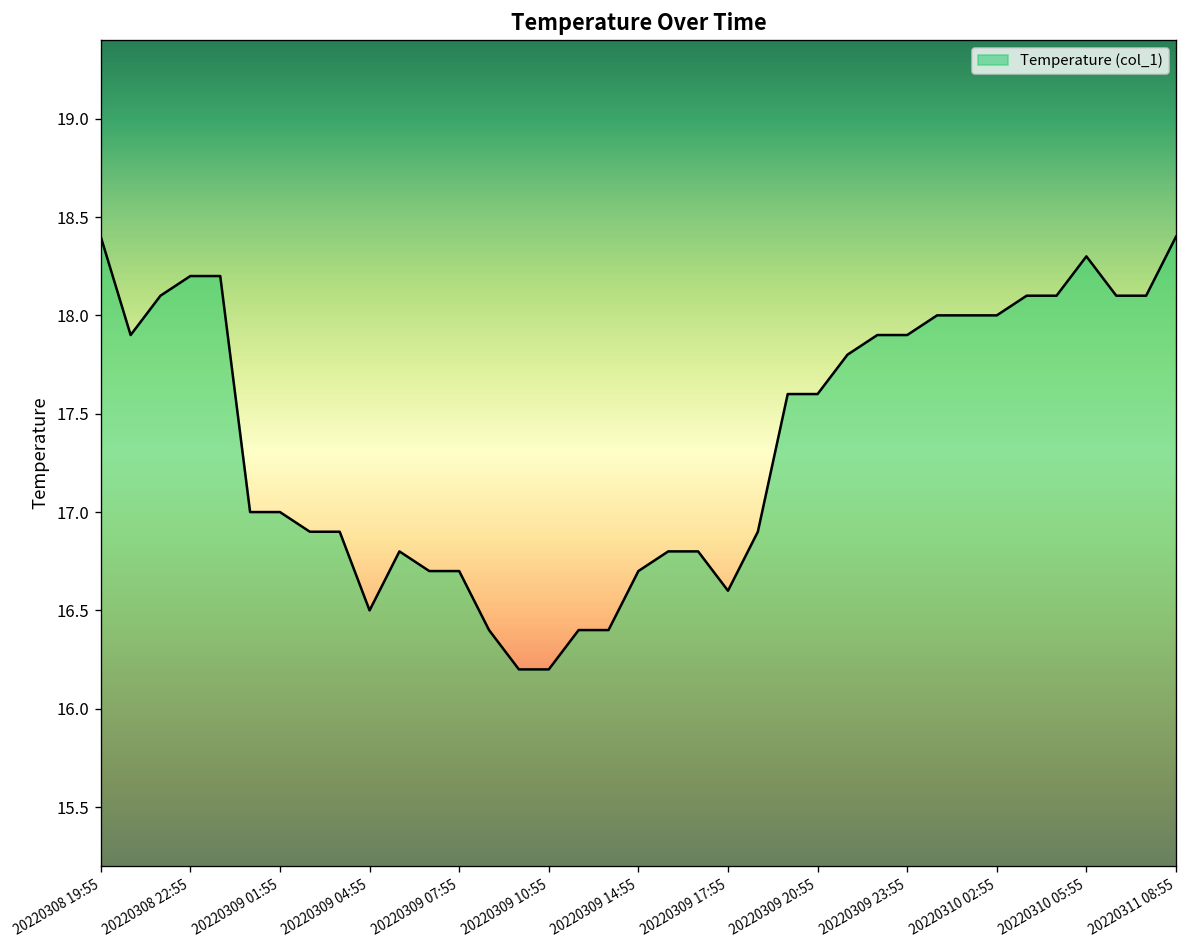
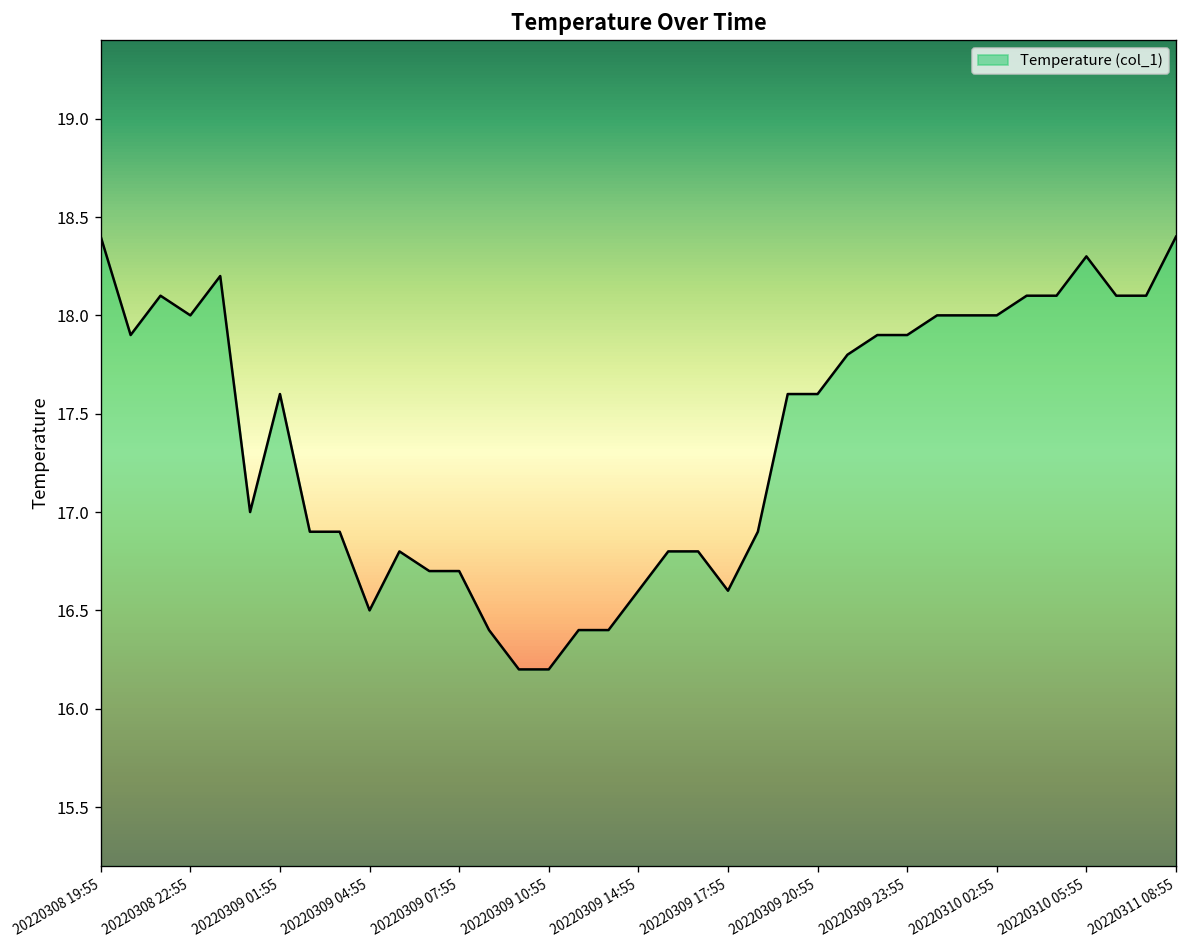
20220308 22:55: 18.2 -> 18.0
20220309 01:55: 17.0 -> 17.6
20220309 14:55: 16.7 -> 16.6
